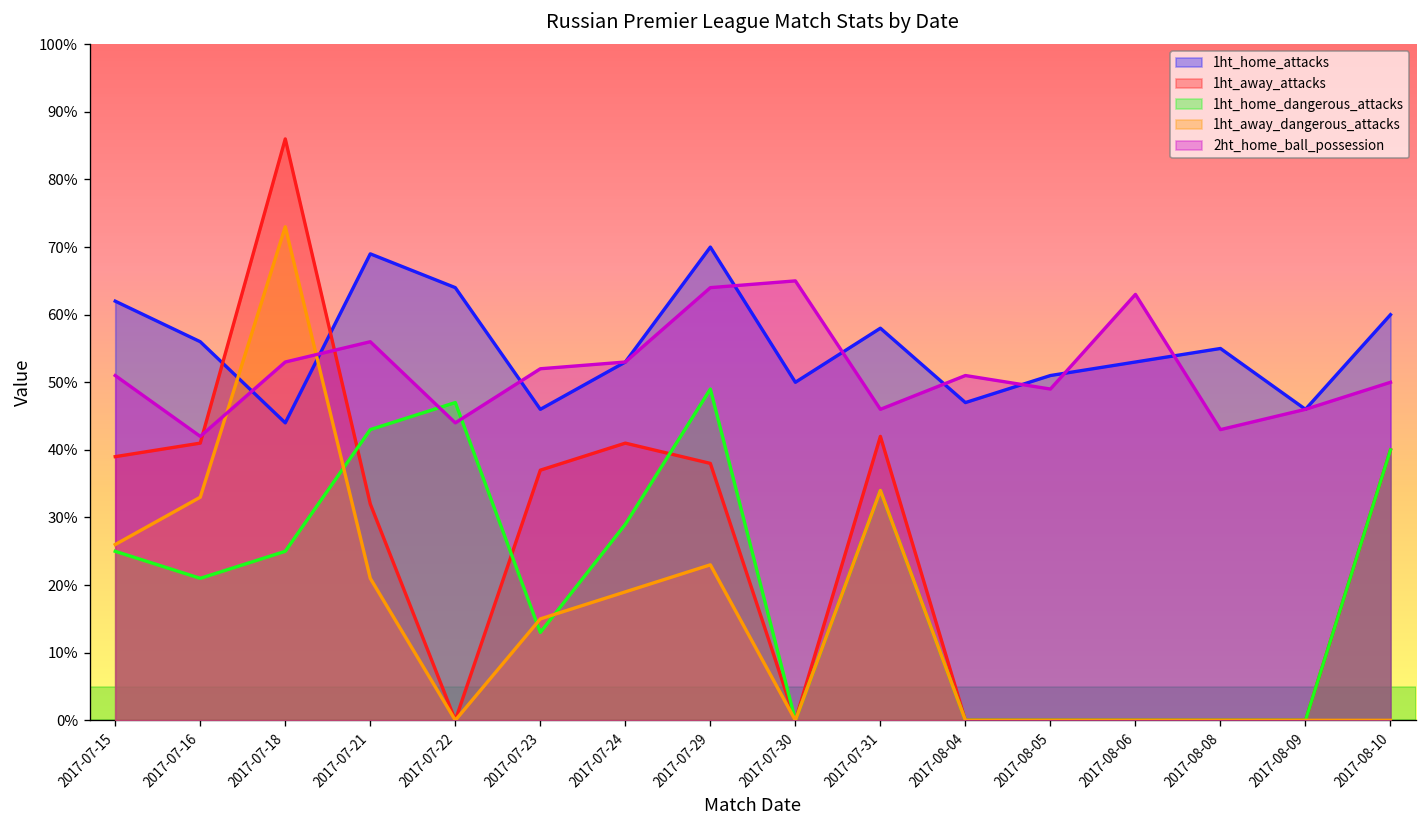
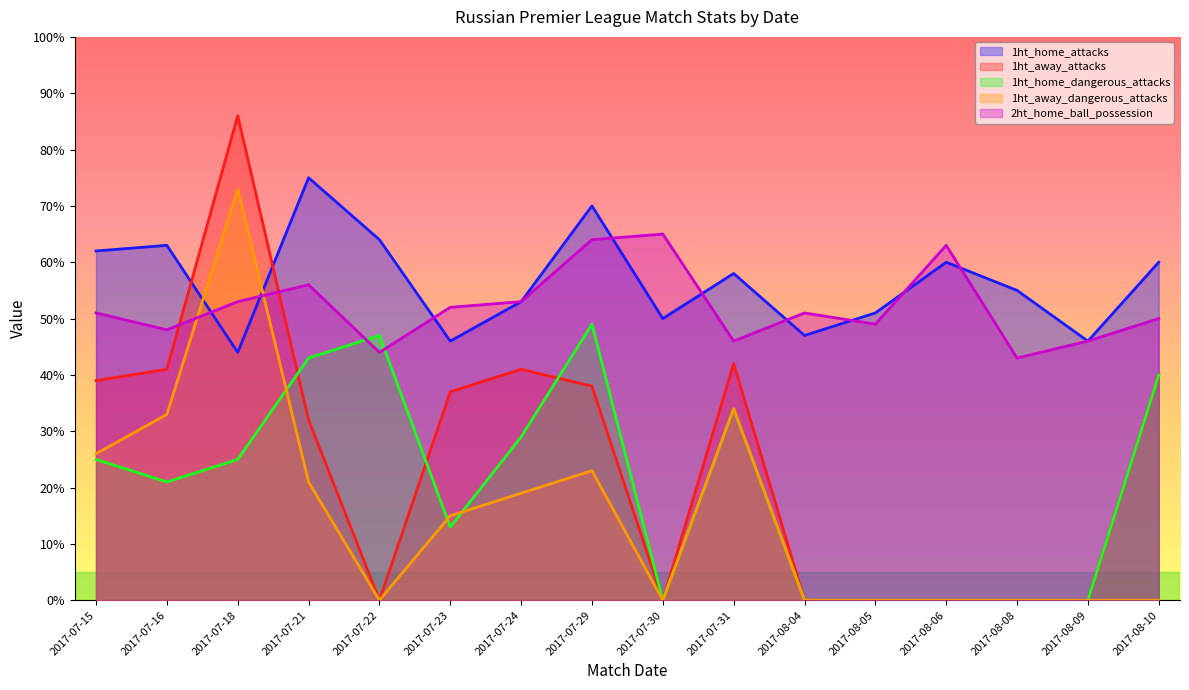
1ht_home_attacks, 2017-07-16: 56% -> 63%
2ht_home_ball_possession, 2017-07-16: 42% -> 48%
1ht_home_attacks, 2017-07-21: 69% -> 75%
1ht_home_attacks, 2017-08-06: 53% -> 60%
